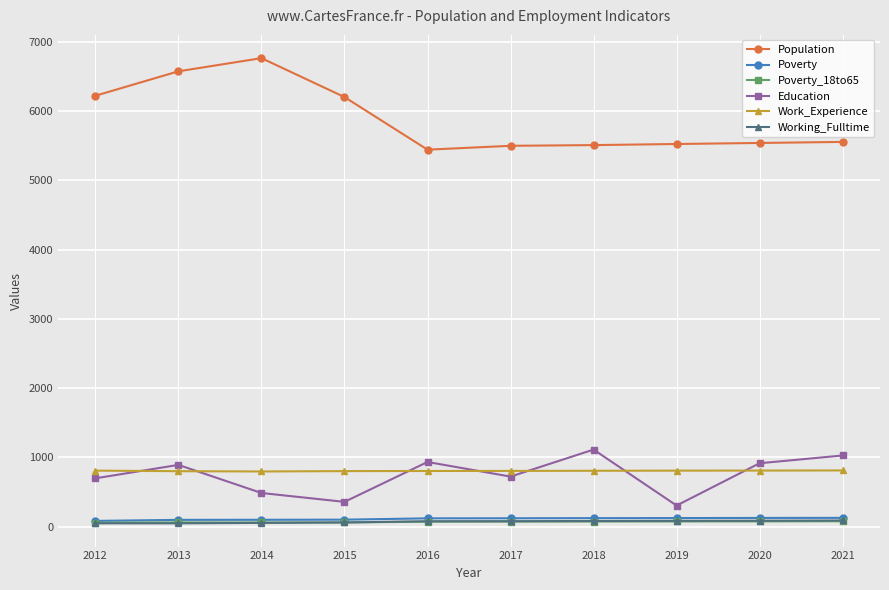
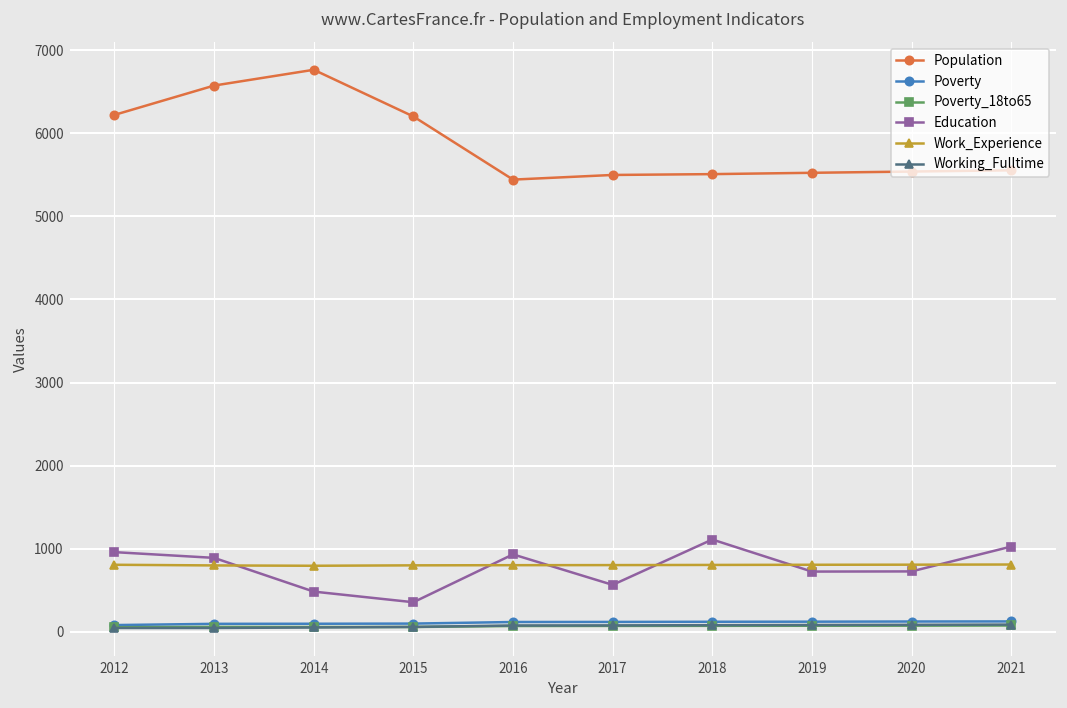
Education, 2012: 700 -> 1000
Education, 2017: 700 -> 600
Education, 2019: 300 -> 700
Education, 2020: 900 -> 700
